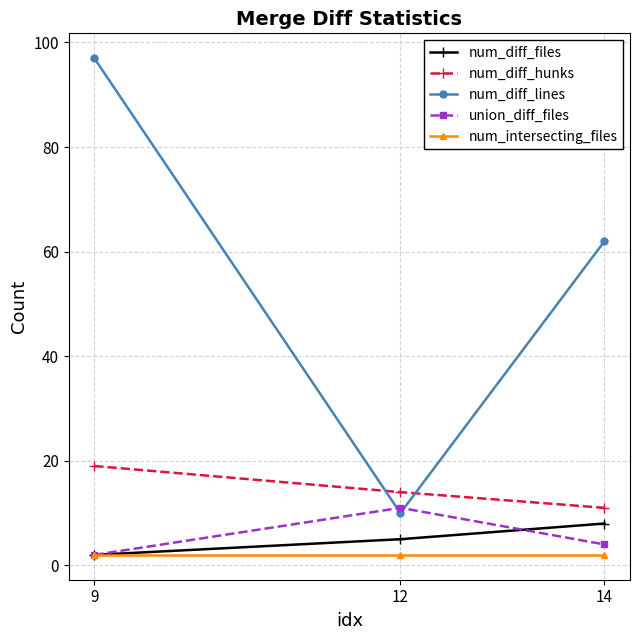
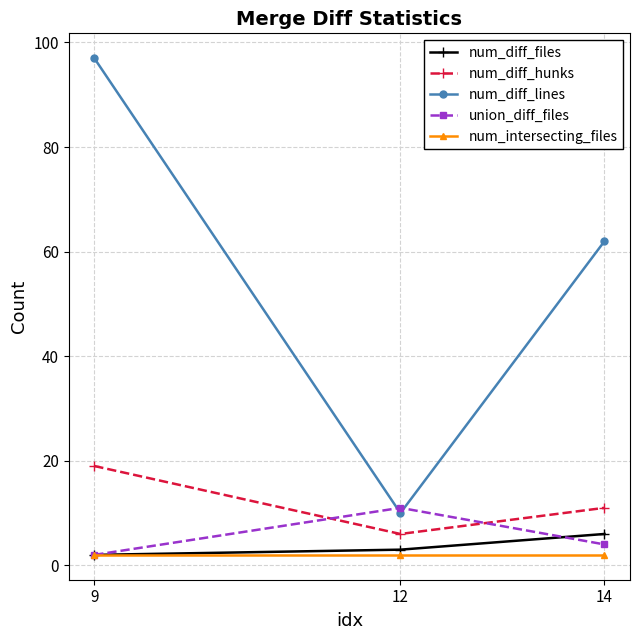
num_diff_files, 12: 5 -> 3
num_diff_hunks, 12: 14 -> 6
num_diff_files, 14: 8 -> 6
